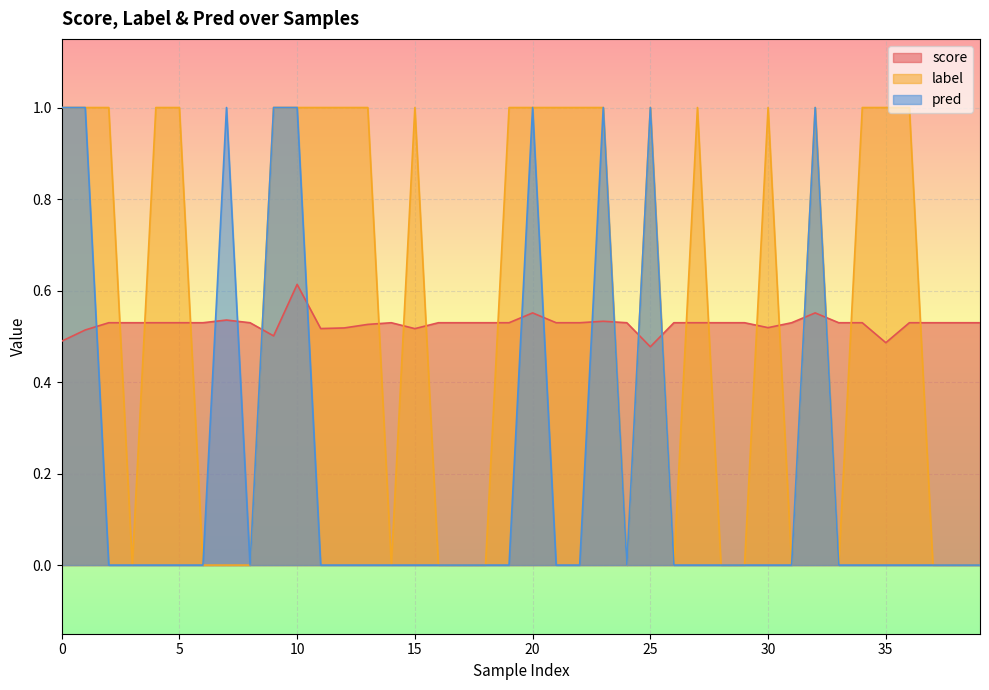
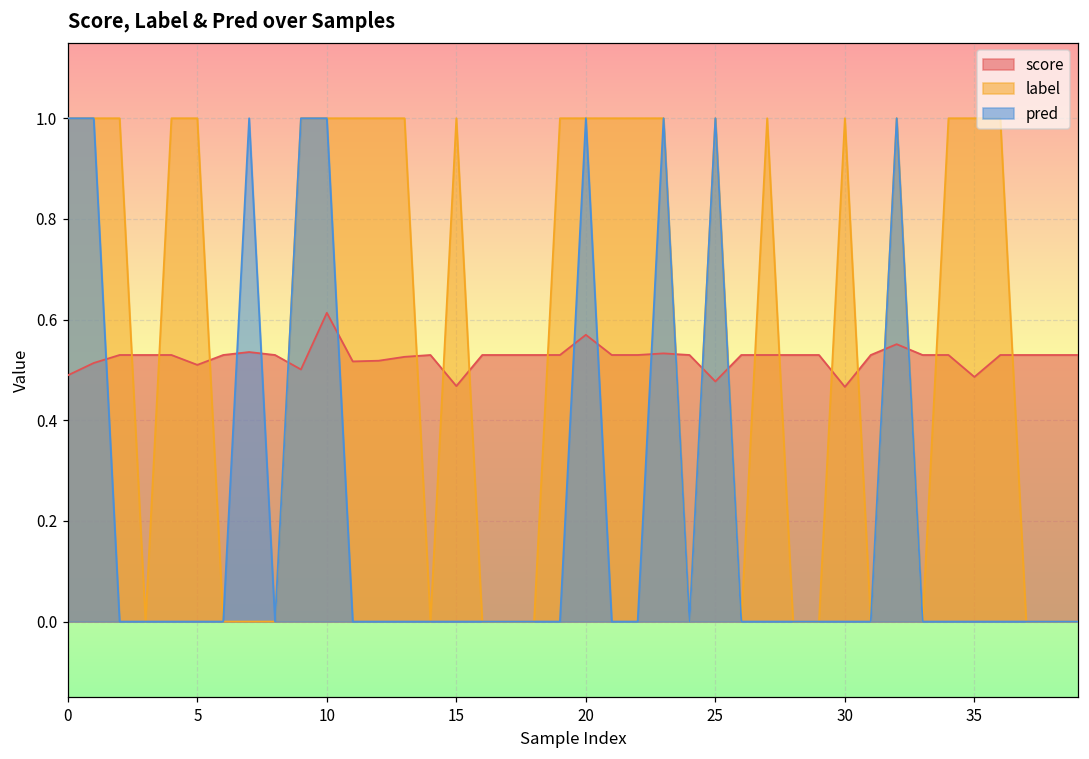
score, 5: 0.53 -> 0.51
score, 15: 0.52 -> 0.47
score, 20: 0.55 -> 0.57
score, 30: 0.52 -> 0.47
